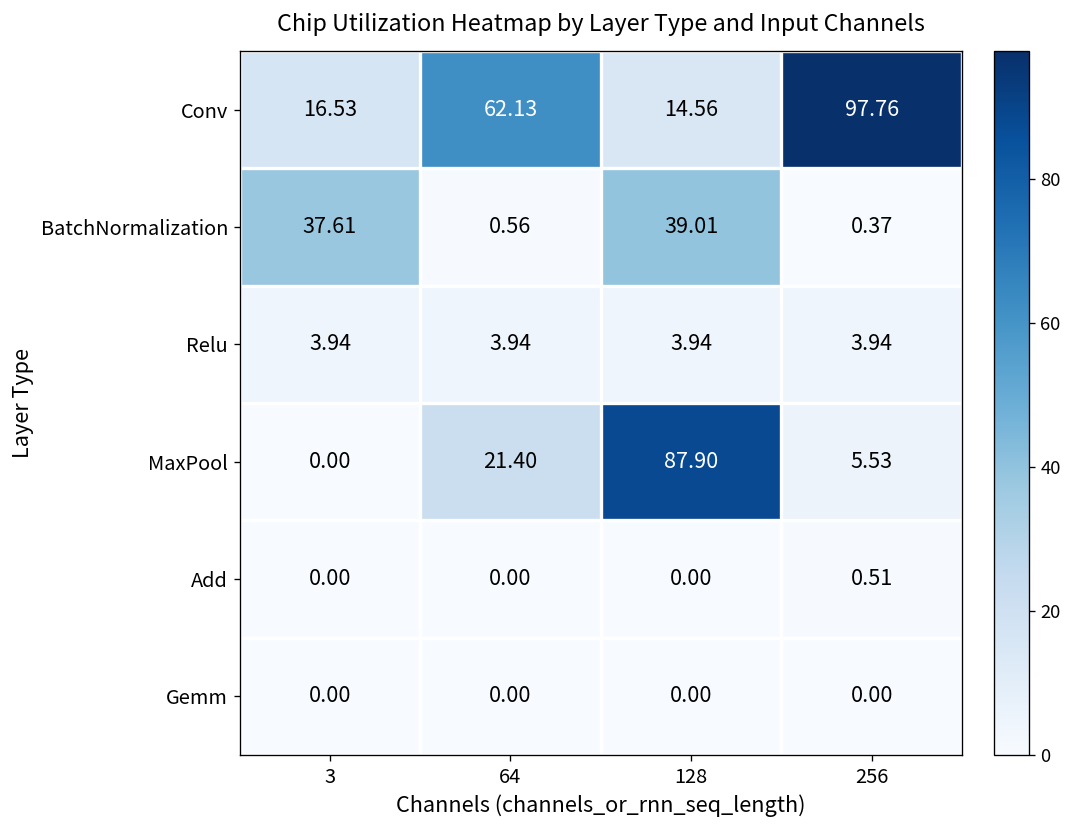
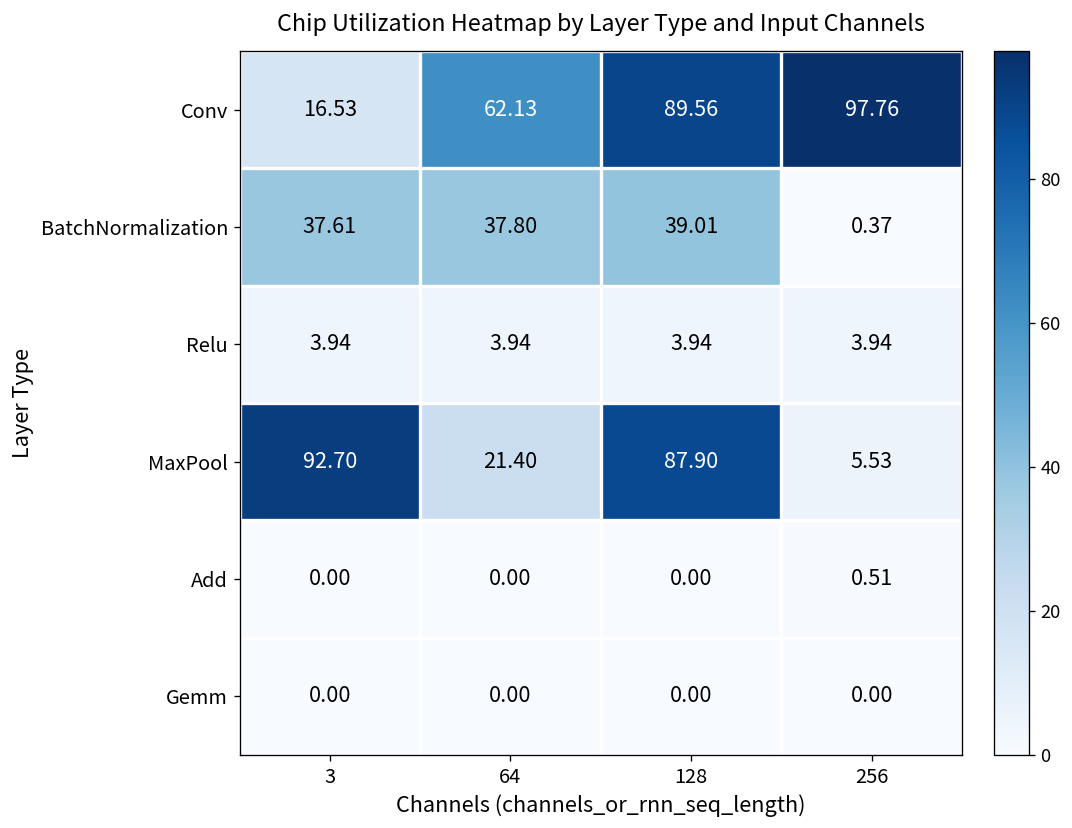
Conv, 128: 14.56 -> 89.56
BatchNormalization, 64: 0.56 -> 37.80
MaxPool, 3: 0.00 -> 92.70
